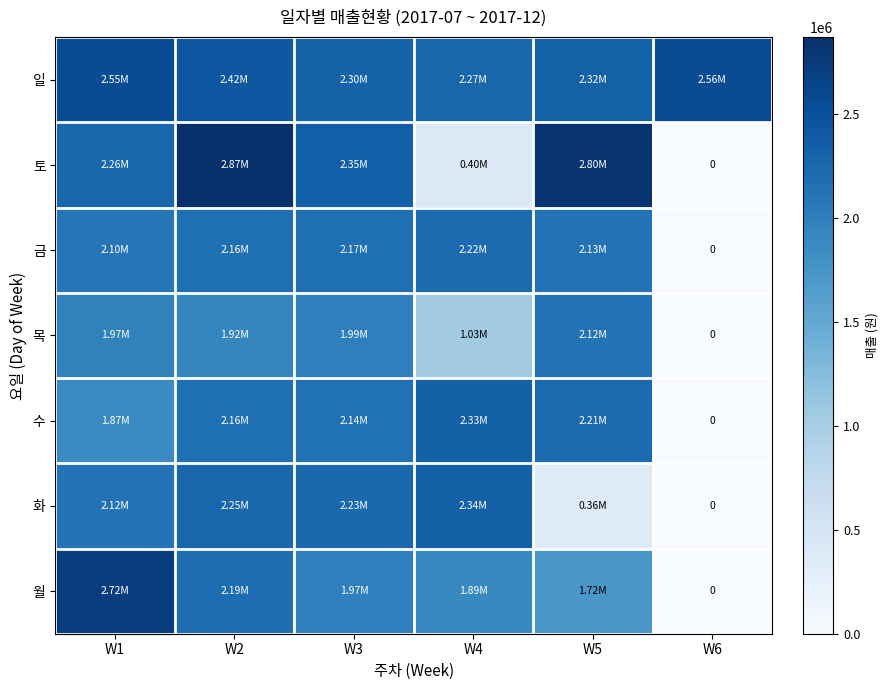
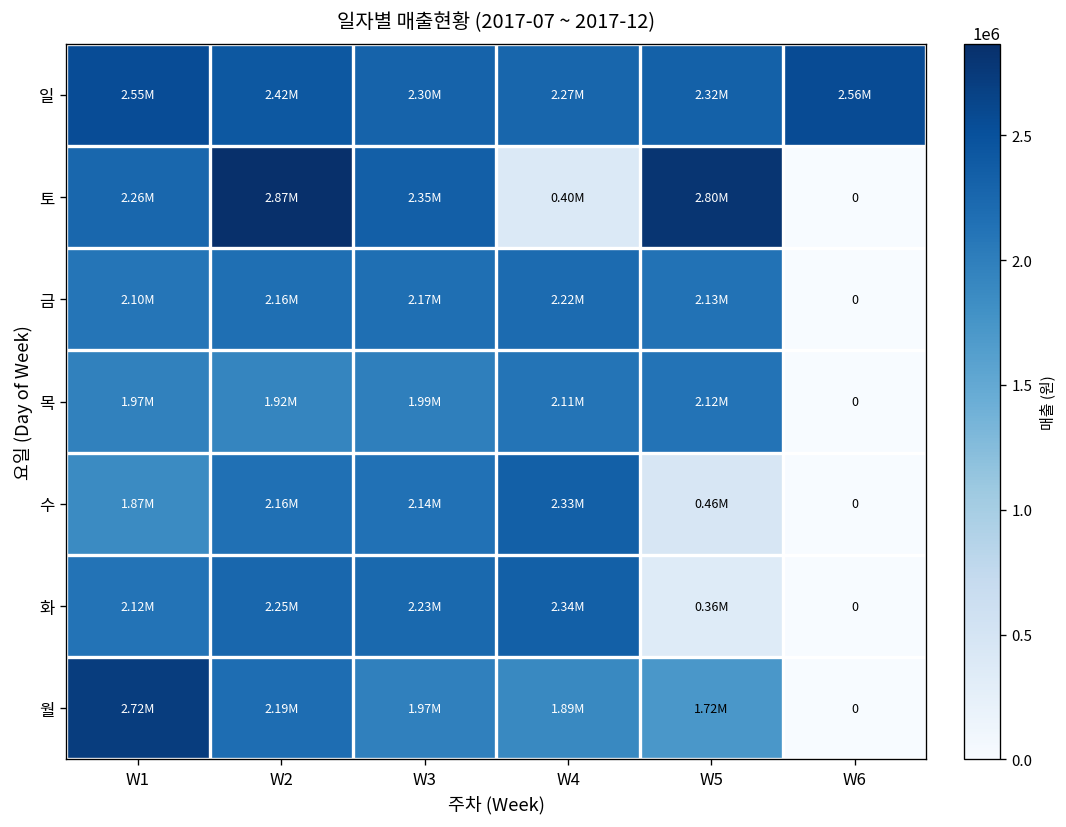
목, W4: 1.03M -> 2.11M
수, W5: 2.21M -> 0.46M
